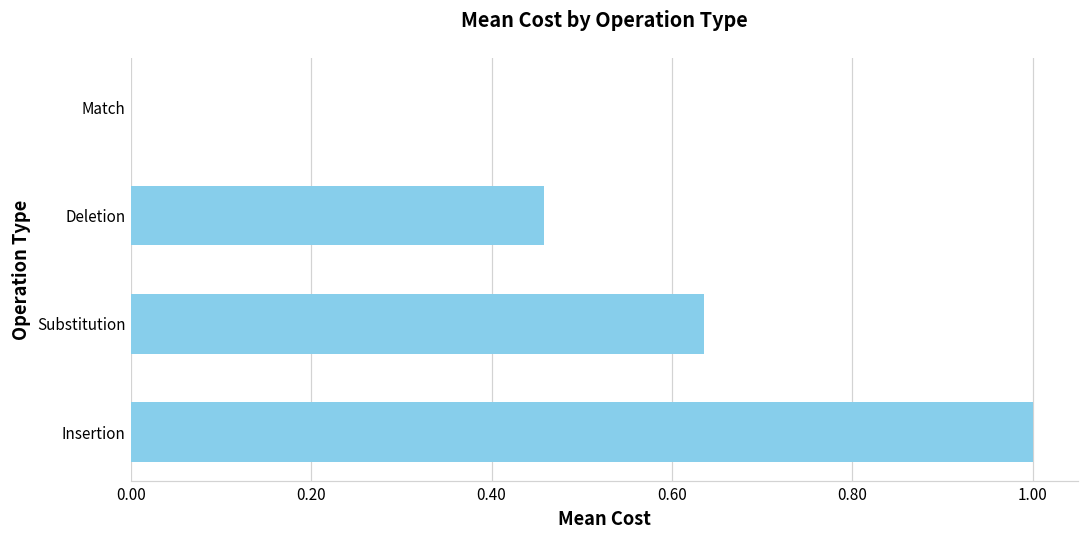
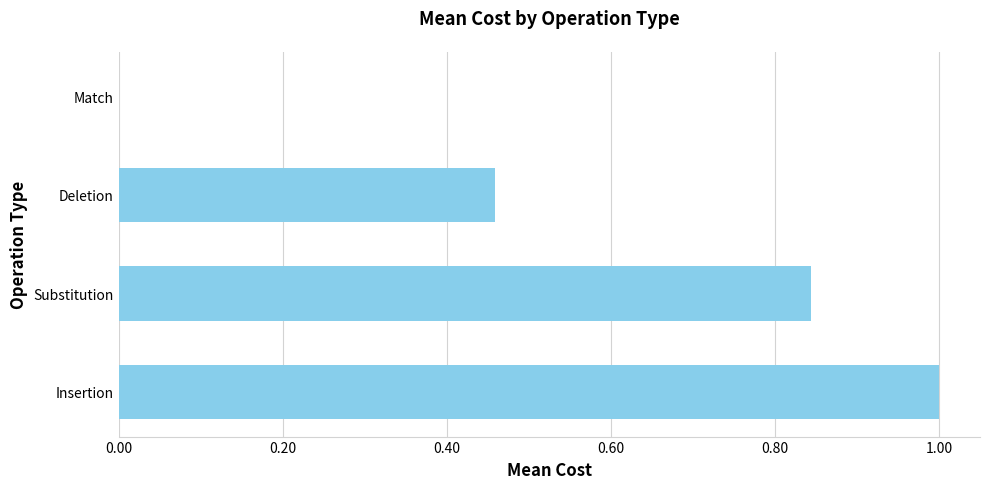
Substitution: 0.64 -> 0.84
